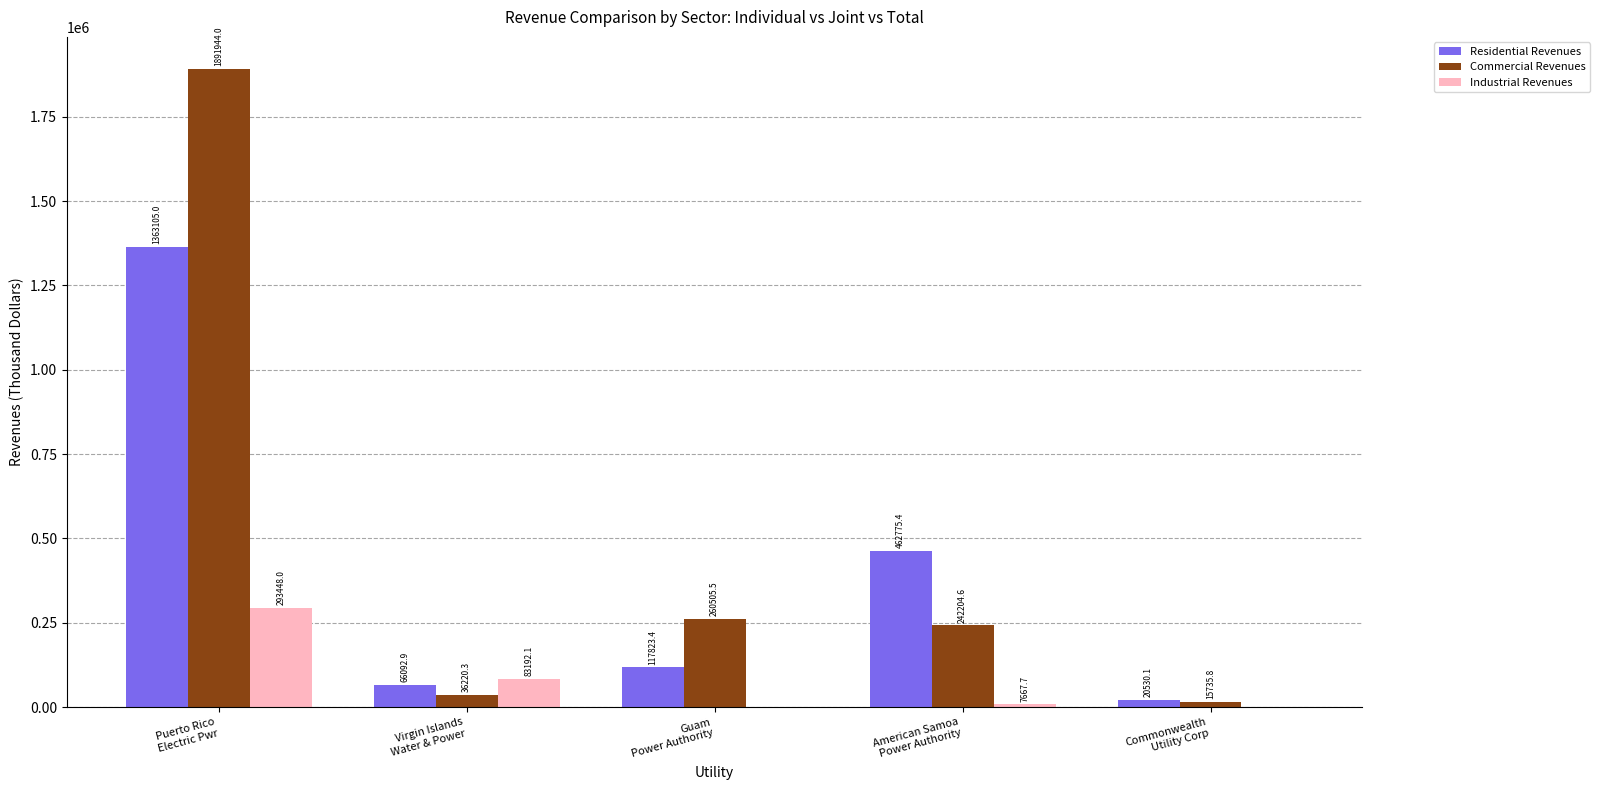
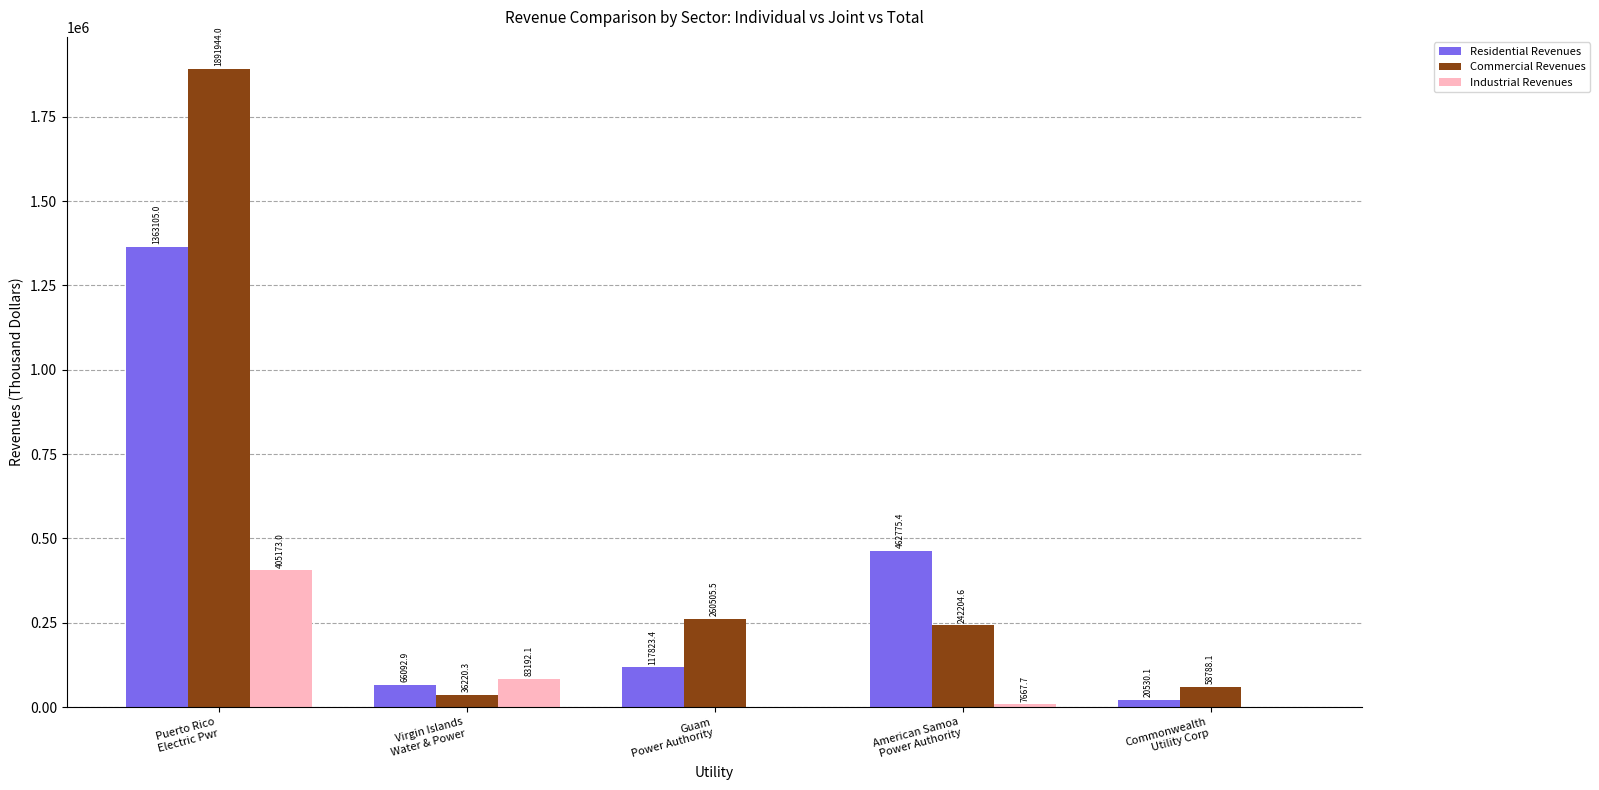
Industrial Revenues, Puerto Rico Electric Pwr: 293448.0 -> 405173.0
Commercial Revenues, Commonwealth Utility Corp: 15735.8 -> 58788.1
